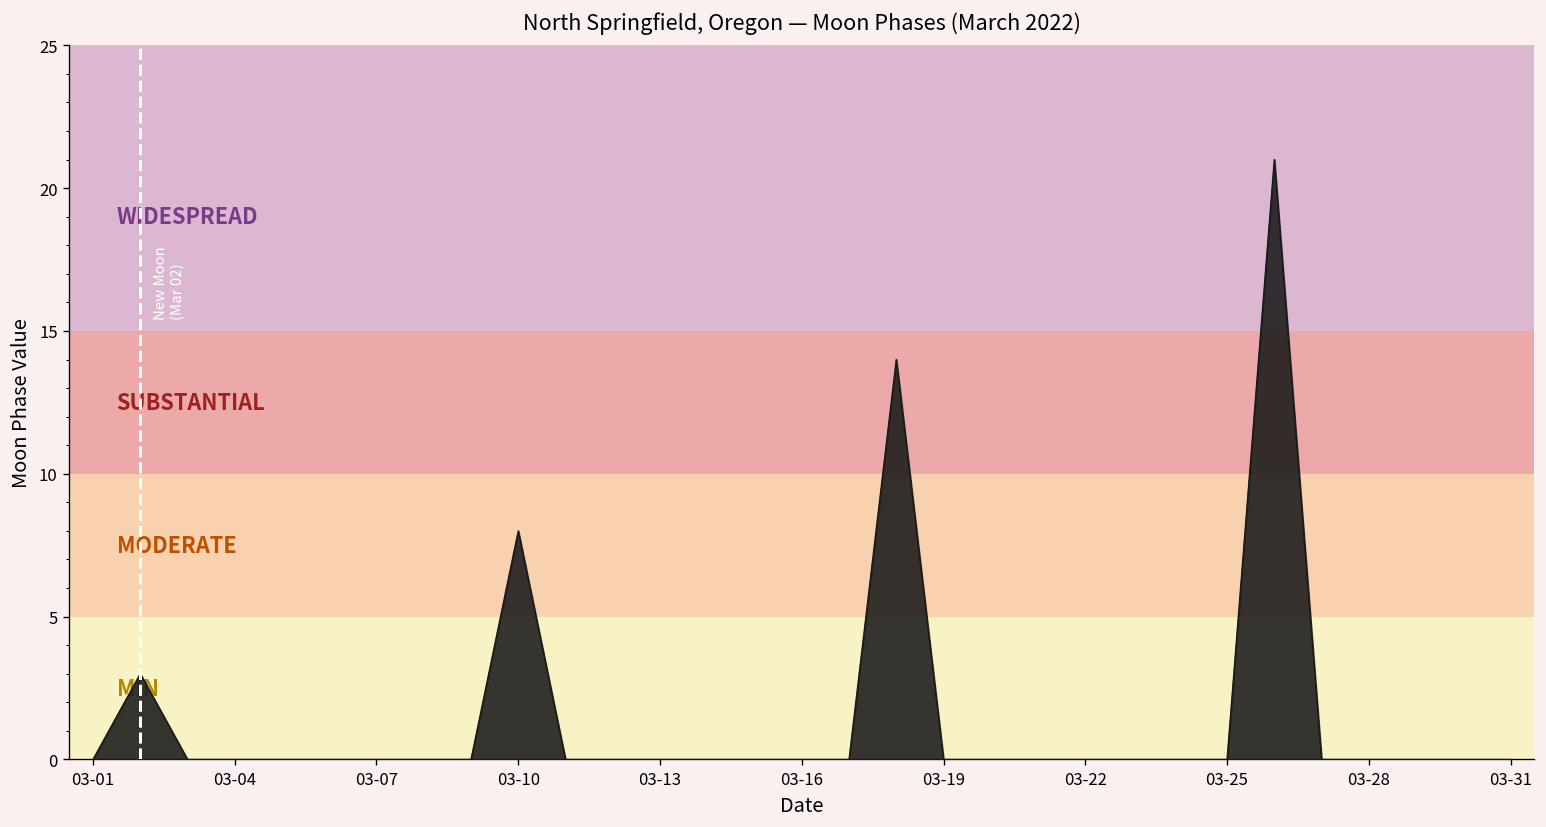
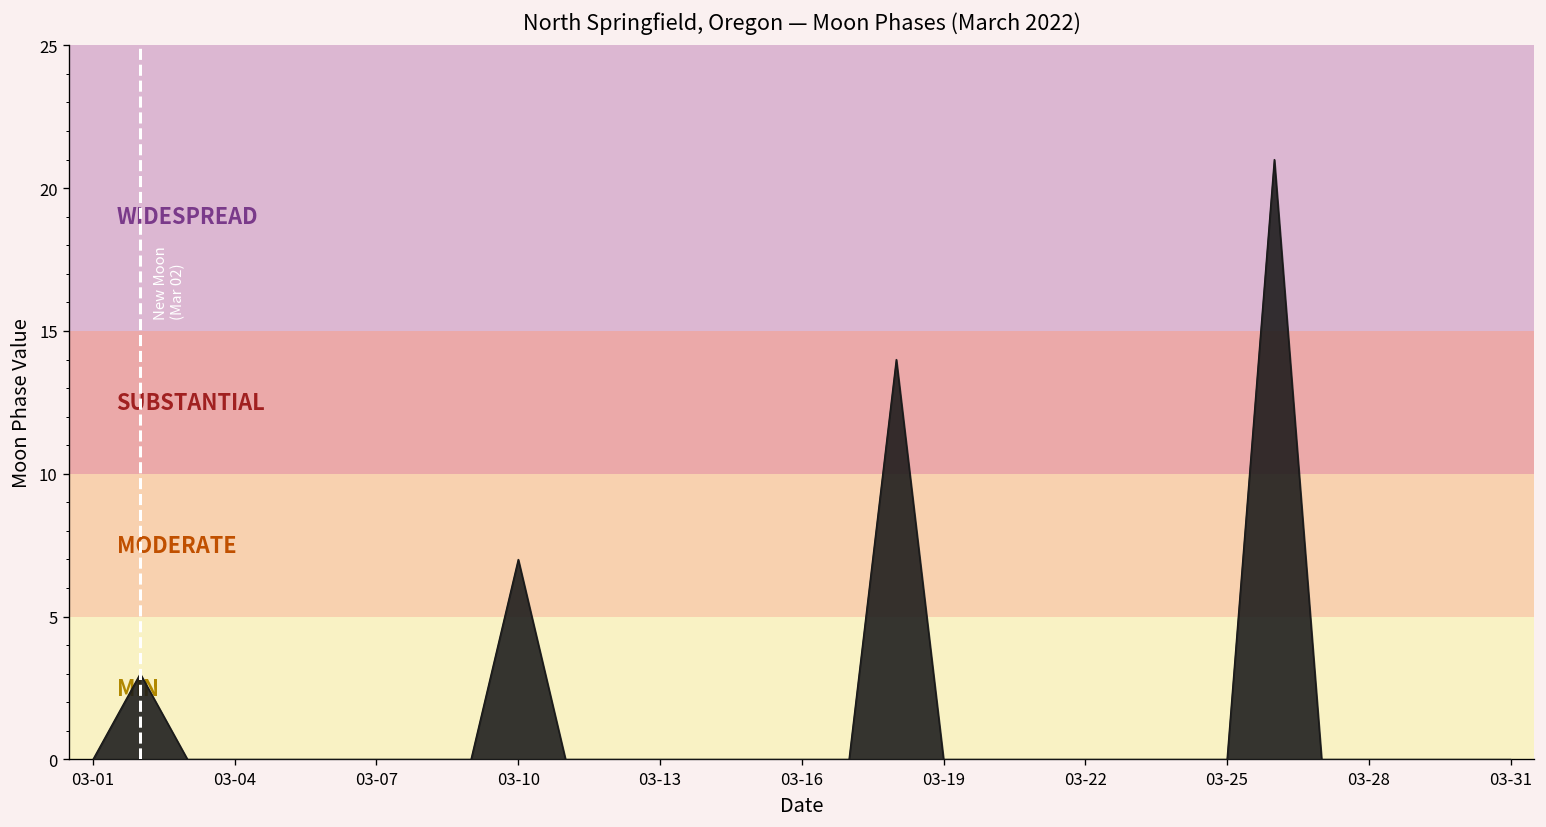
03-10: 8 -> 7
